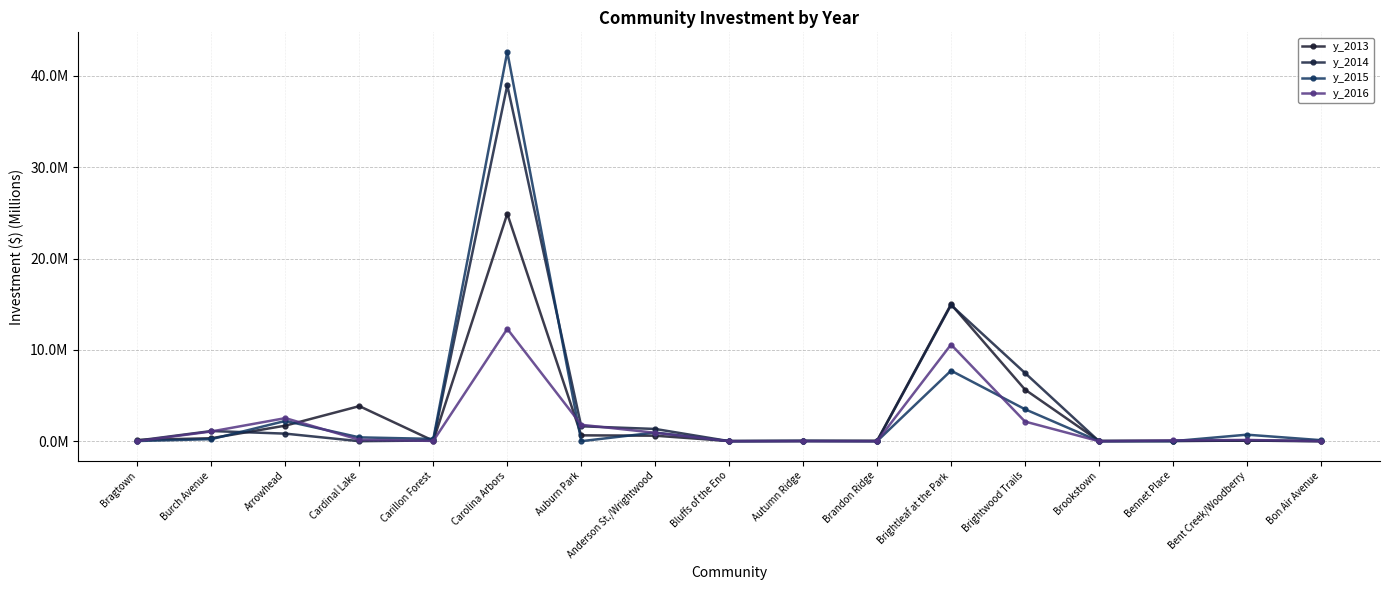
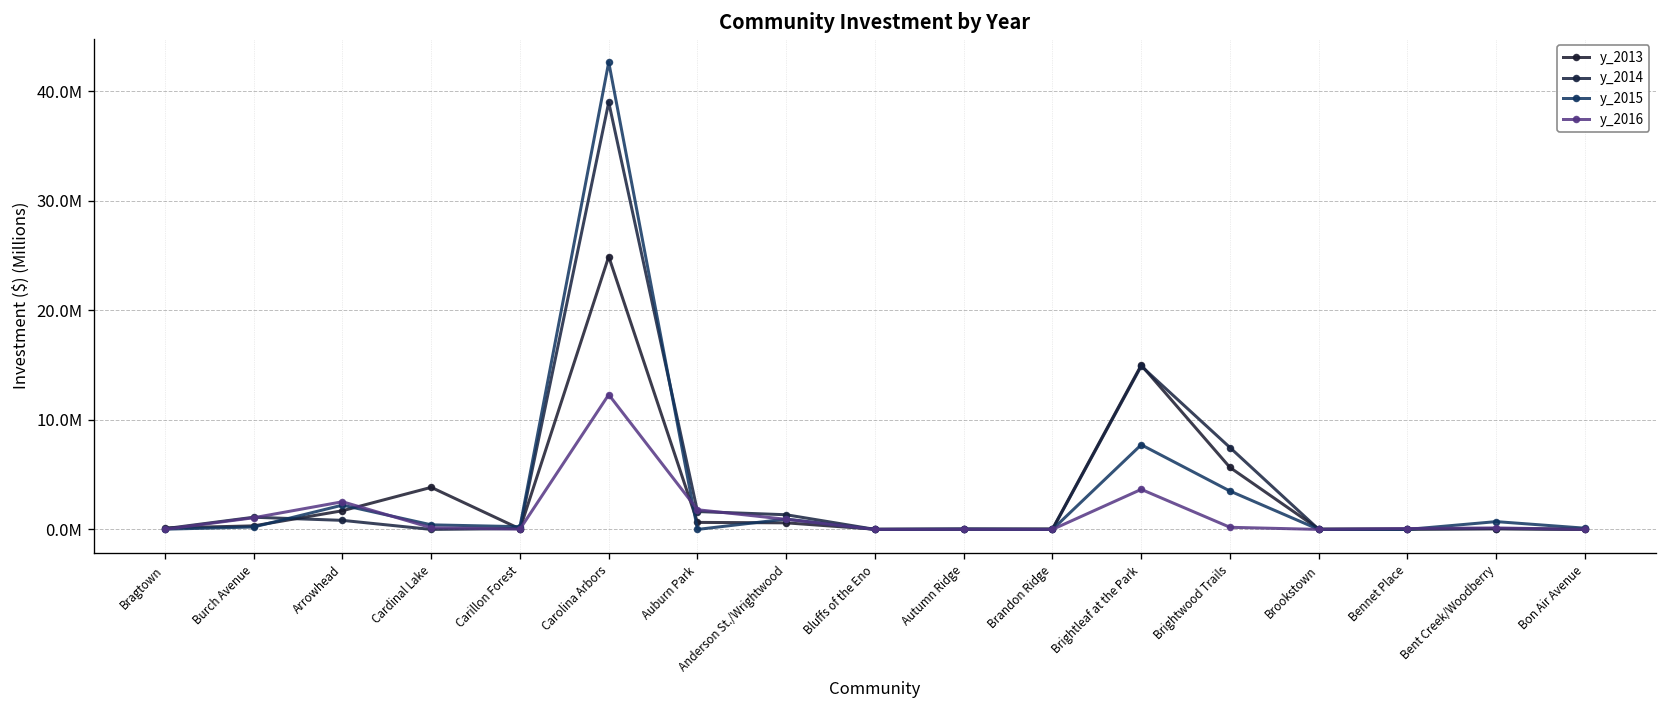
y_2016, Brightleaf at the Park: 11000000 -> 4000000
y_2016, Brightwood Trails: 2000000 -> 0
